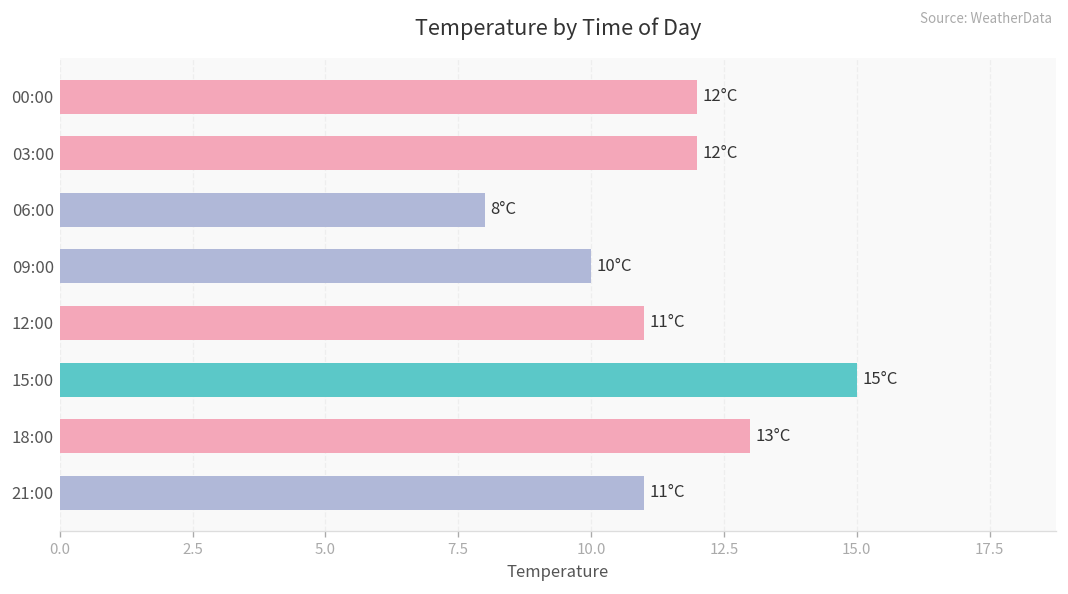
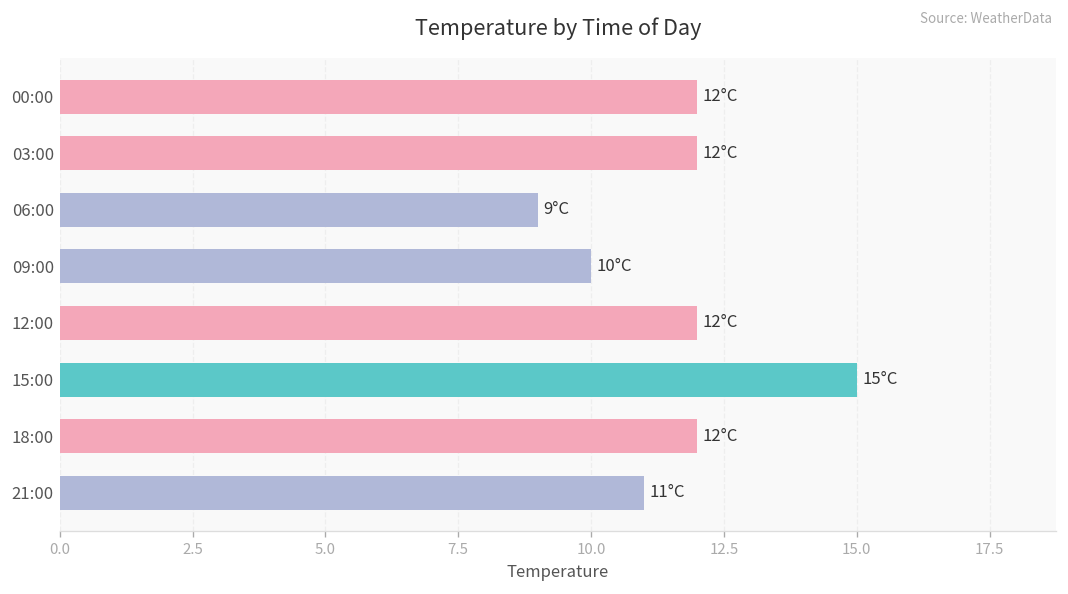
06:00: 8°C -> 9°C
12:00: 11°C -> 12°C
18:00: 13°C -> 12°C
